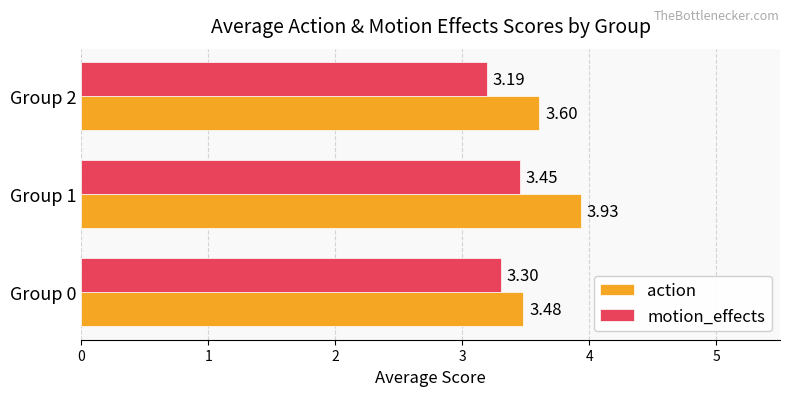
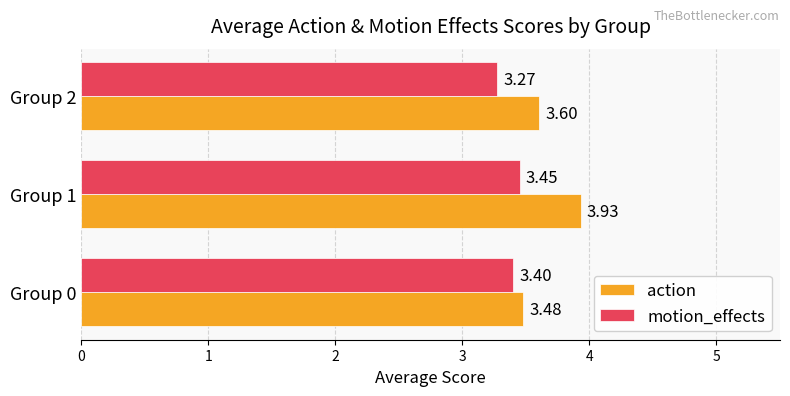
motion_effects, Group 2: 3.19 -> 3.27
motion_effects, Group 0: 3.30 -> 3.40
